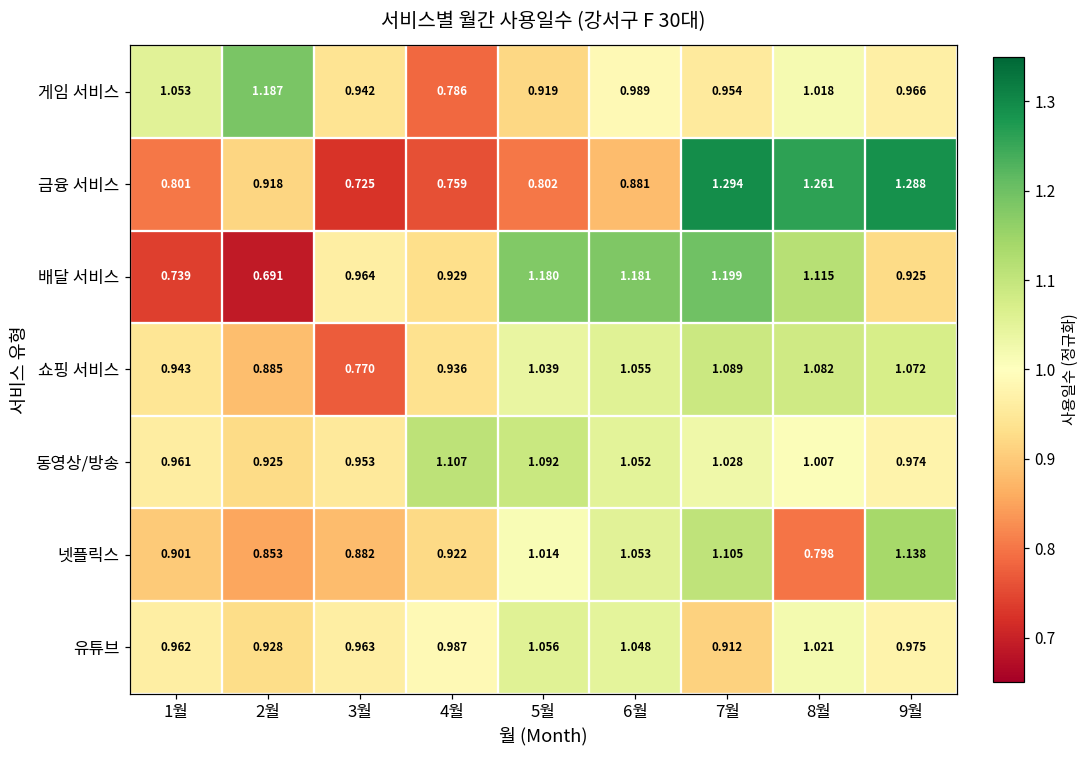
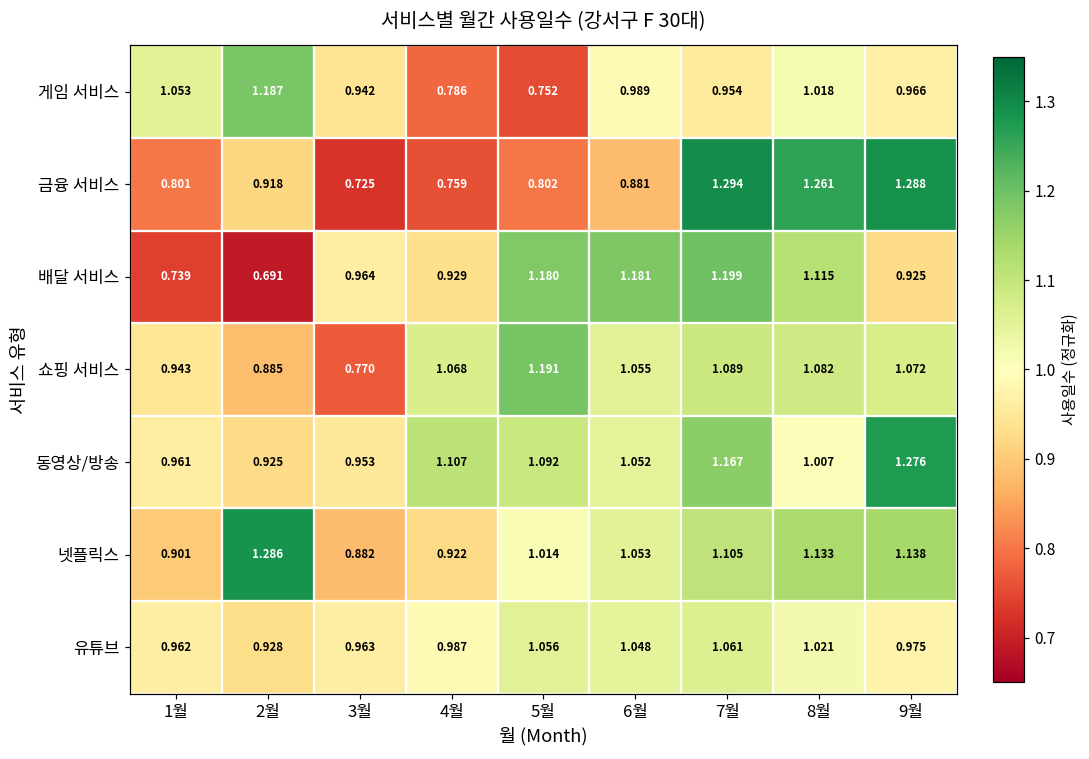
게임 서비스, 5월: 0.919 -> 0.752
쇼핑 서비스, 4월: 0.936 -> 1.068
쇼핑 서비스, 5월: 1.039 -> 1.191
동영상/방송, 7월: 1.028 -> 1.167
동영상/방송, 9월: 0.974 -> 1.276
넷플릭스, 2월: 0.853 -> 1.286
넷플릭스, 8월: 0.798 -> 1.133
유튜브, 7월: 0.912 -> 1.061
